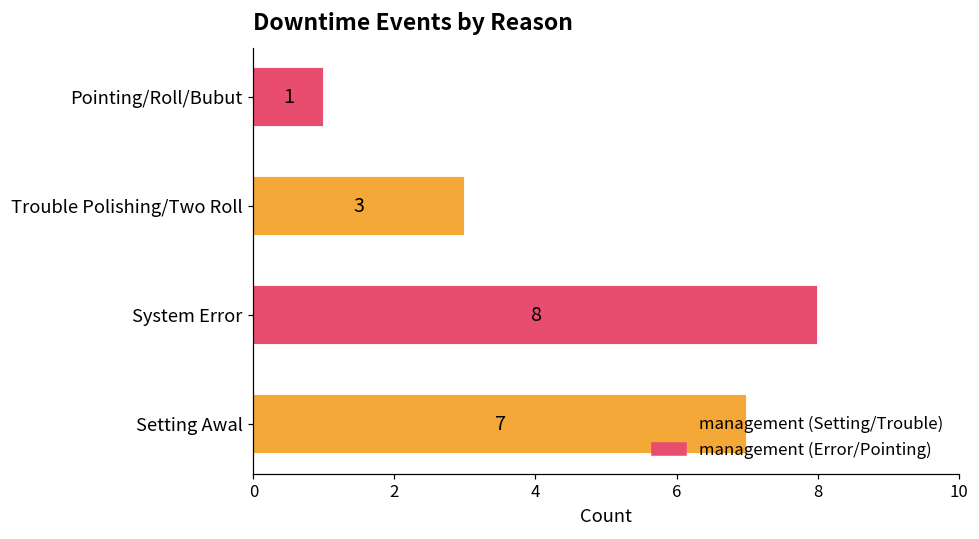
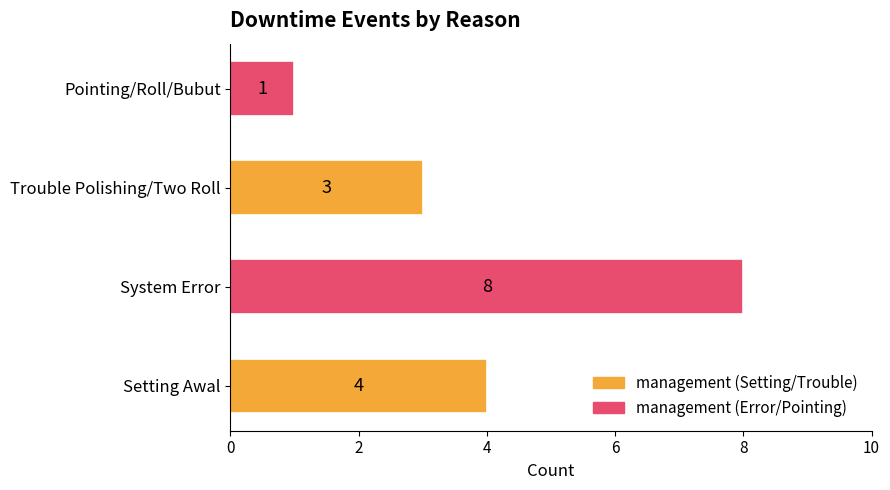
Setting Awal: 7 -> 4
